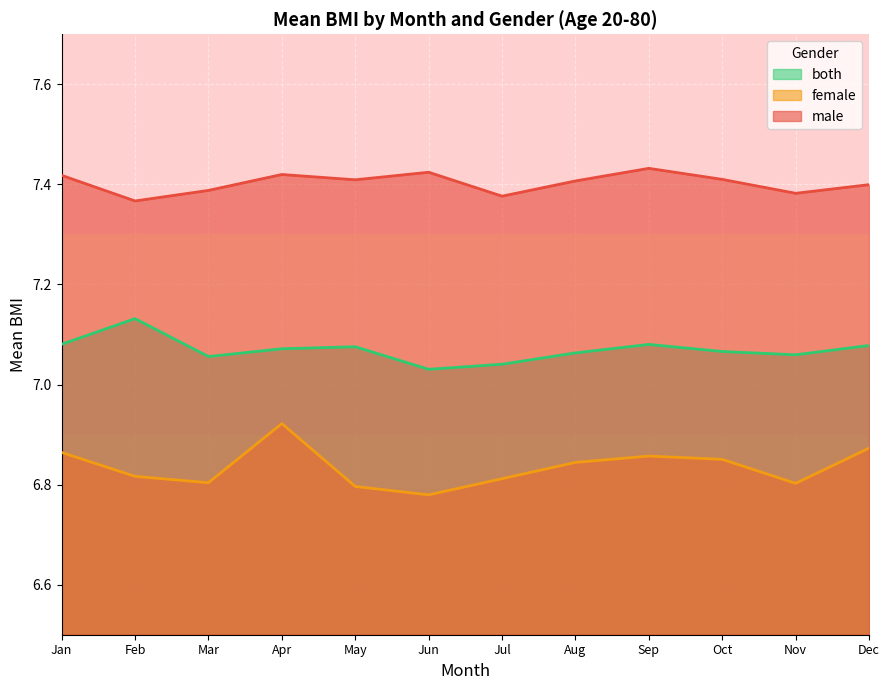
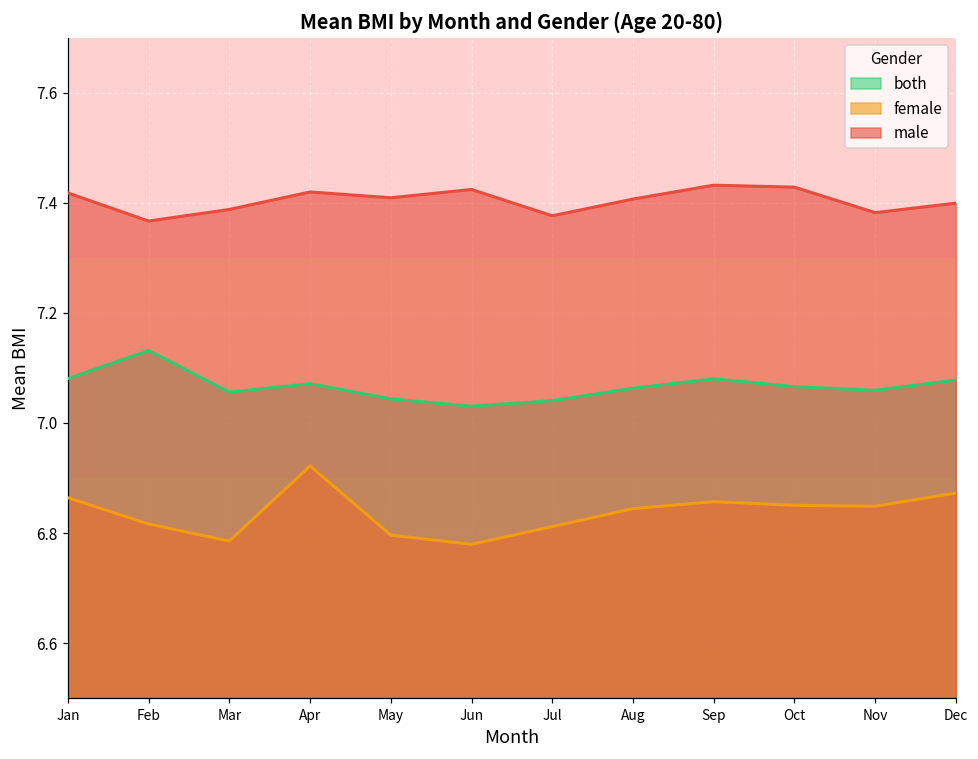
female, Mar: 6.80 -> 6.79
both, May: 7.08 -> 7.04
male, Oct: 7.41 -> 7.43
female, Nov: 6.80 -> 6.85
